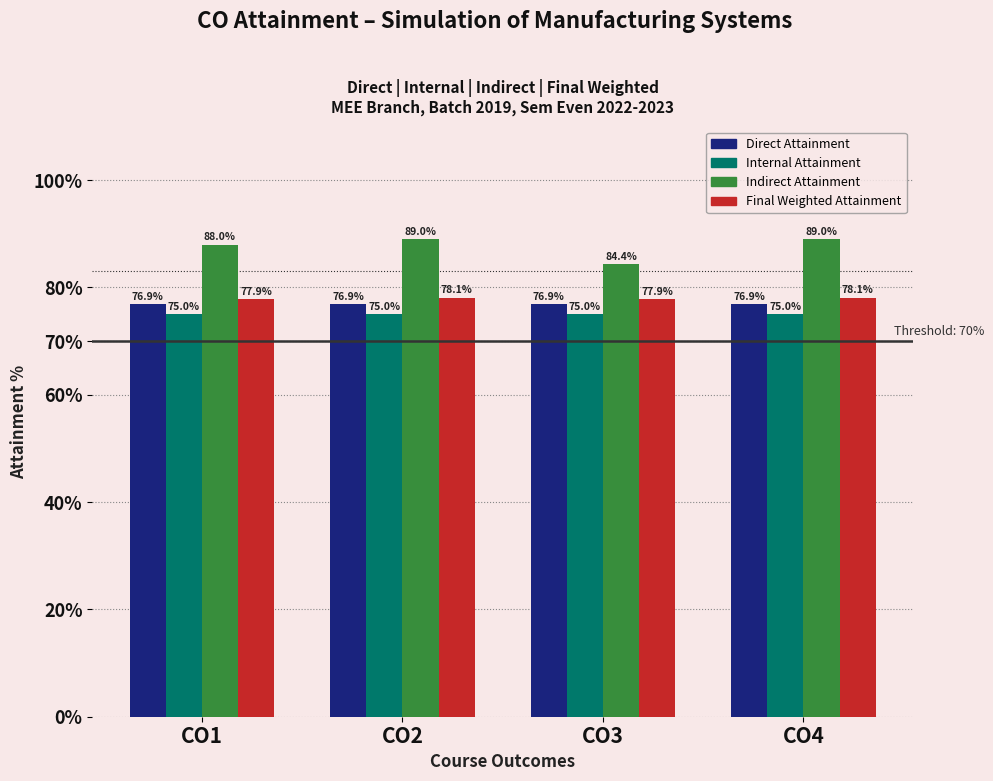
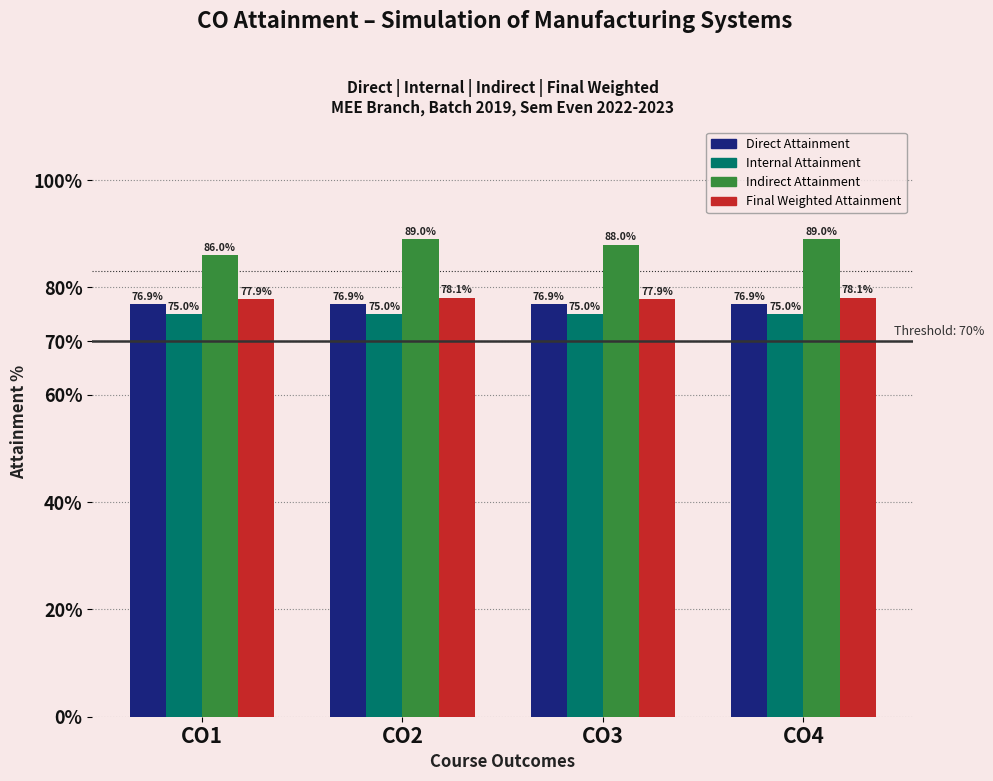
Indirect Attainment, CO1: 88.0% -> 86.0%
Indirect Attainment, CO3: 84.4% -> 88.0%
